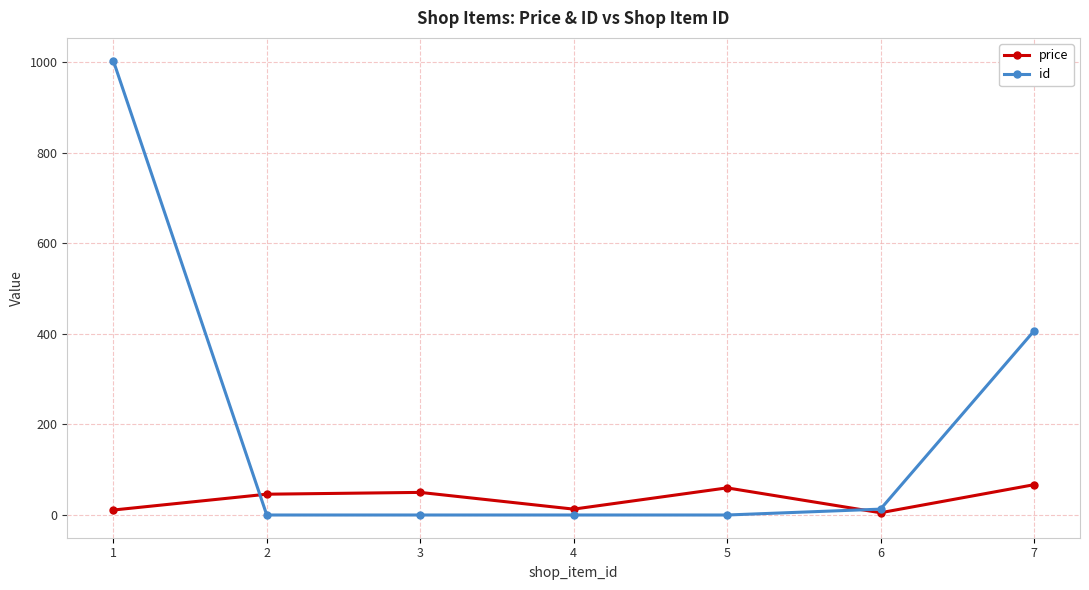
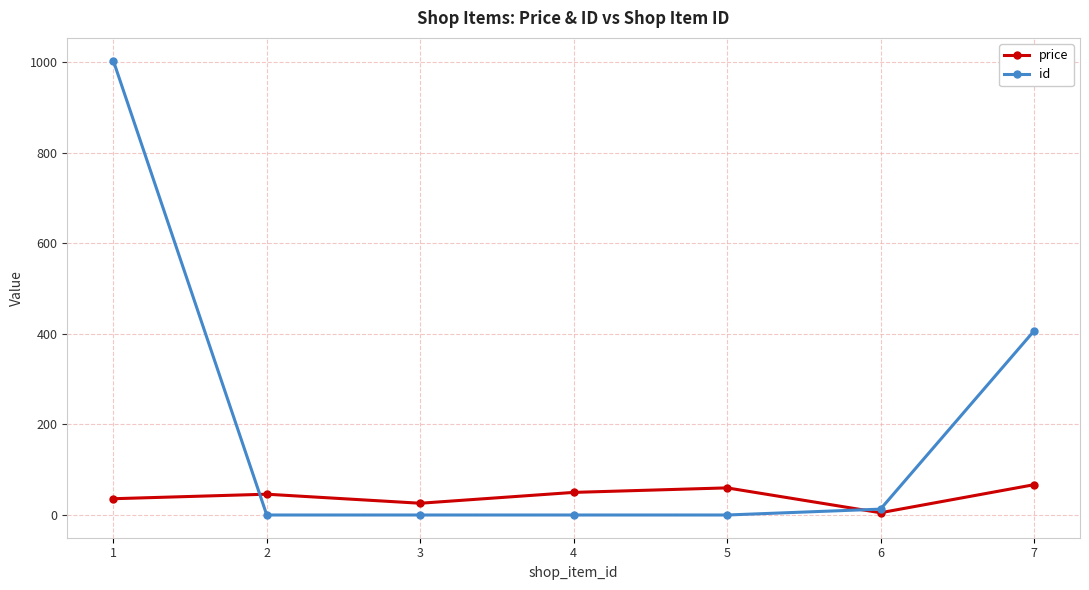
price, 1: 10 -> 40
price, 3: 50 -> 30
price, 4: 10 -> 50
